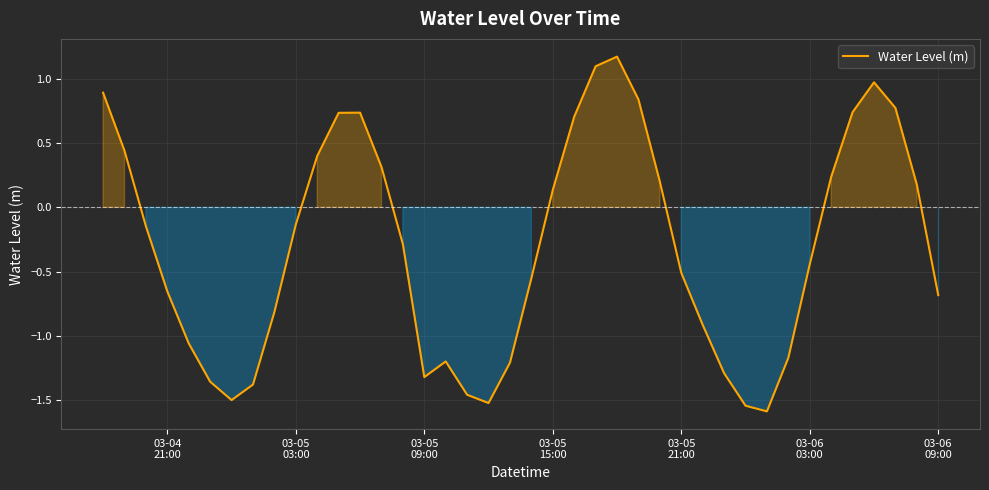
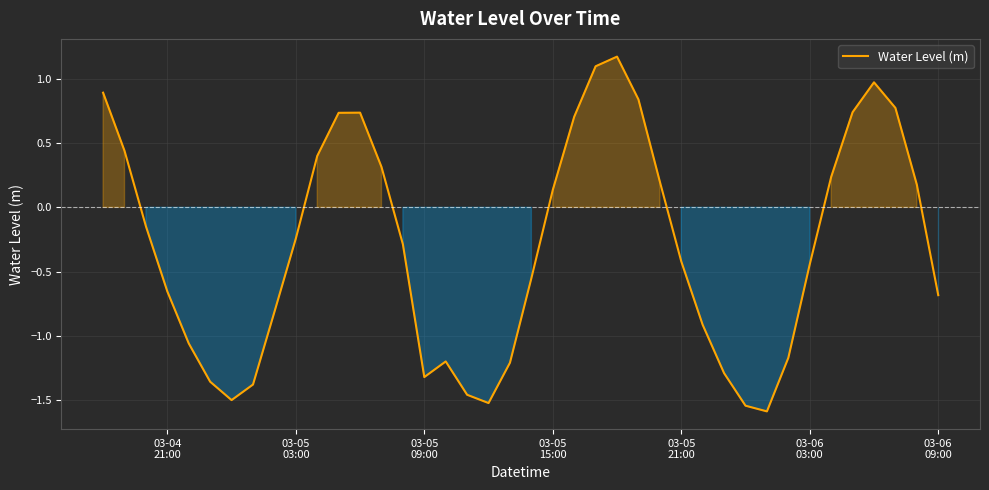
03-05 03:00: -0.13 -> -0.24
03-05 21:00: -0.51 -> -0.42
